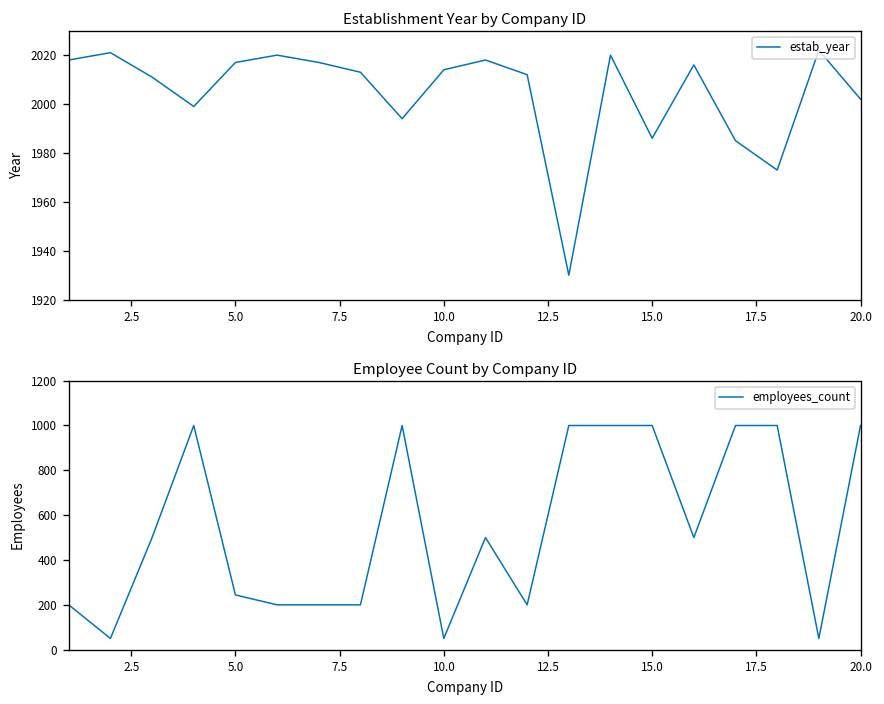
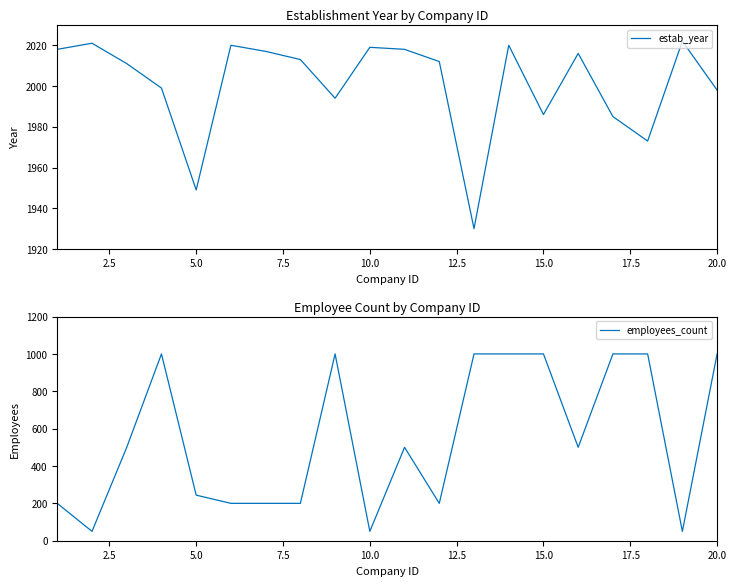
Establishment Year by Company ID, 5.0: 2017 -> 1949
Establishment Year by Company ID, 10.0: 2014 -> 2019
Establishment Year by Company ID, 20.0: 2002 -> 1998
